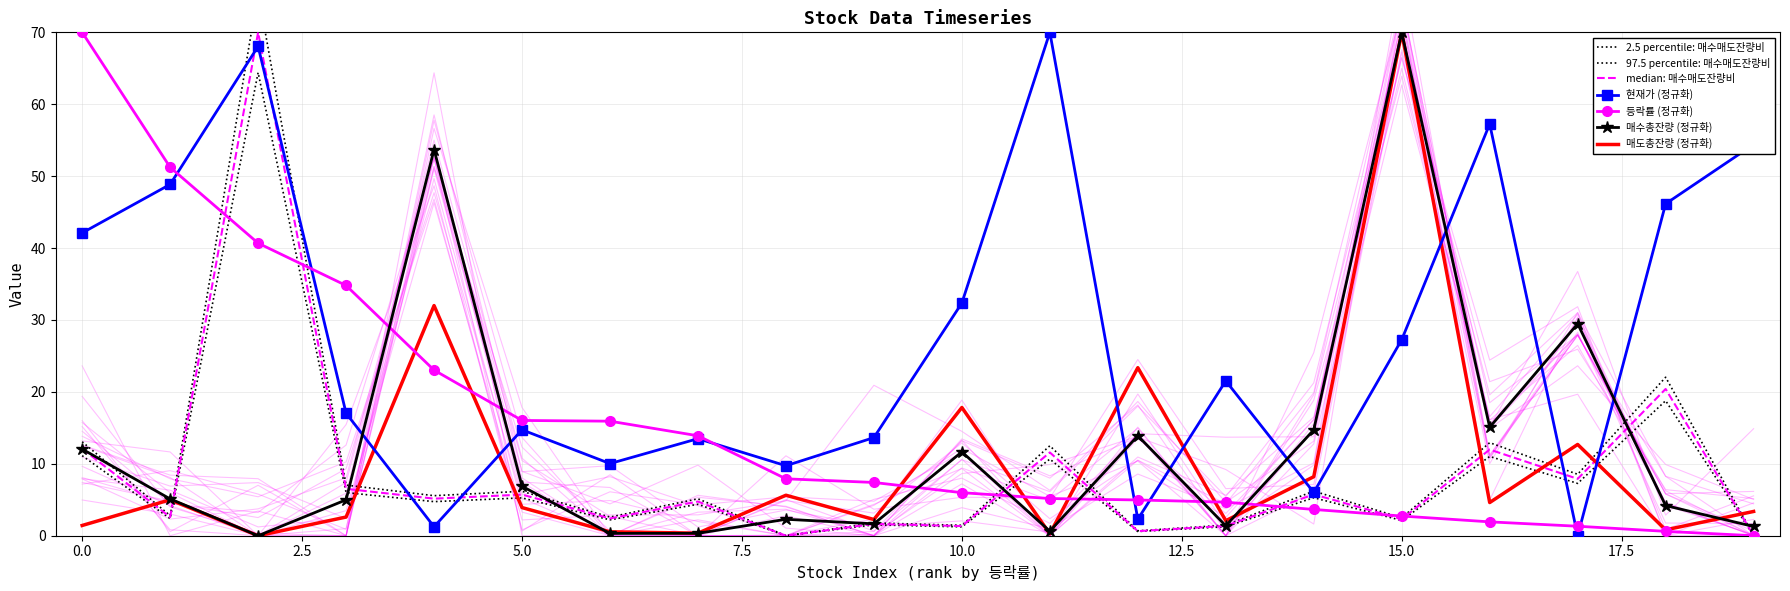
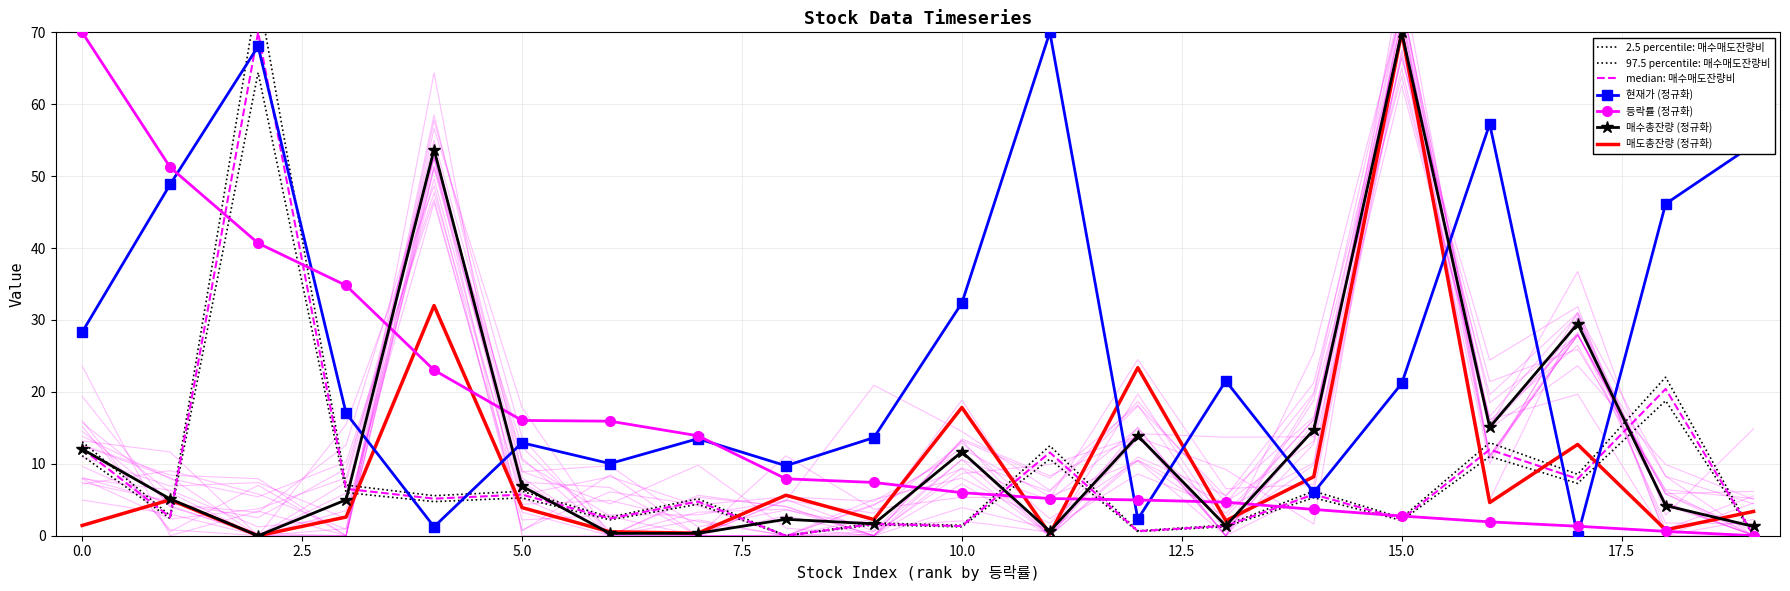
현재가 (정규화), 0.0: 42 -> 28
현재가 (정규화), 5.0: 15 -> 13
현재가 (정규화), 15.0: 27 -> 21
